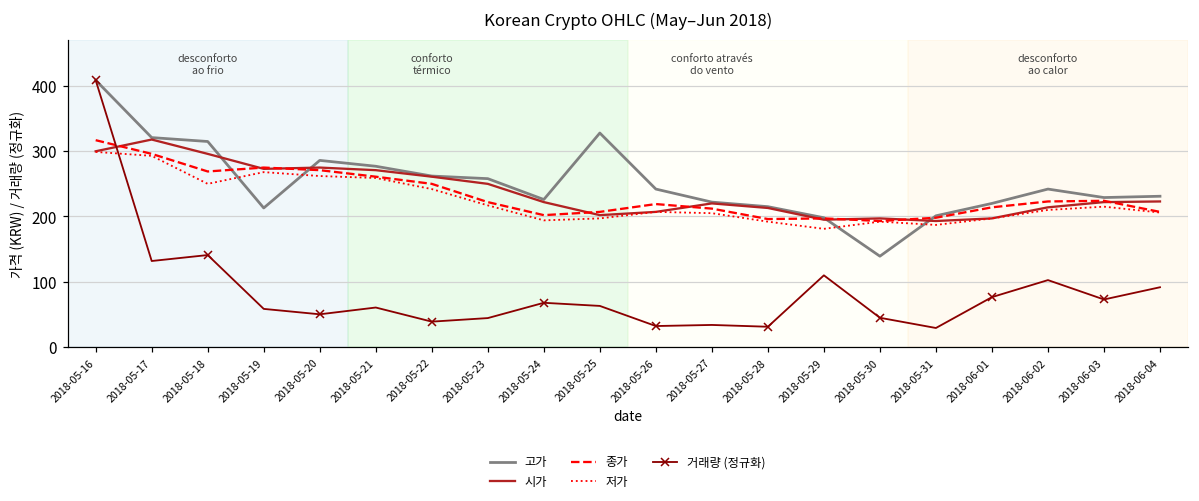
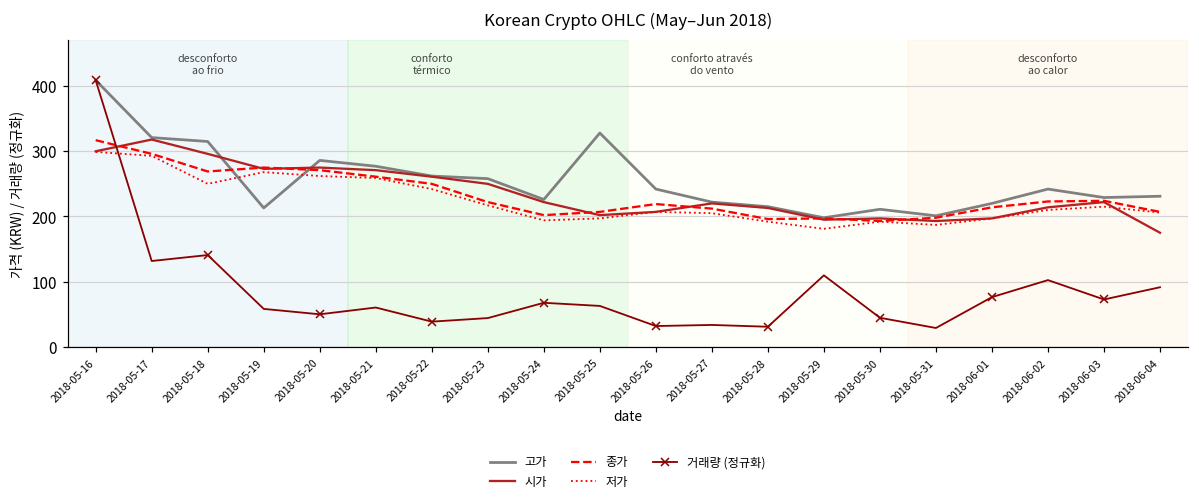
고가, 2018-05-30: 140 -> 210
시가, 2018-06-04: 220 -> 180
